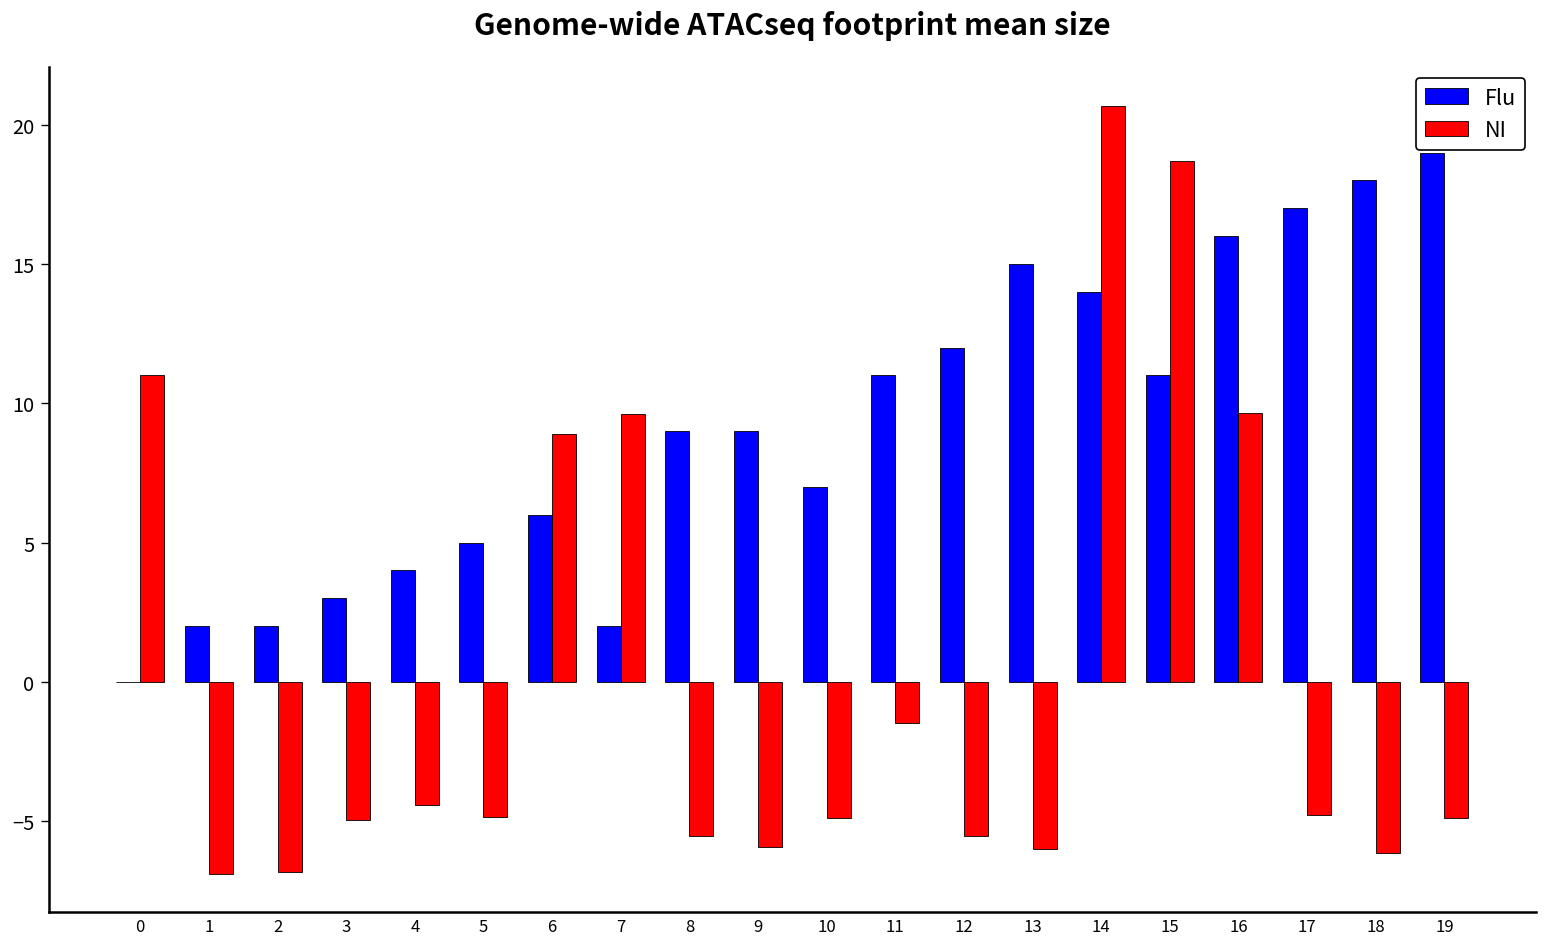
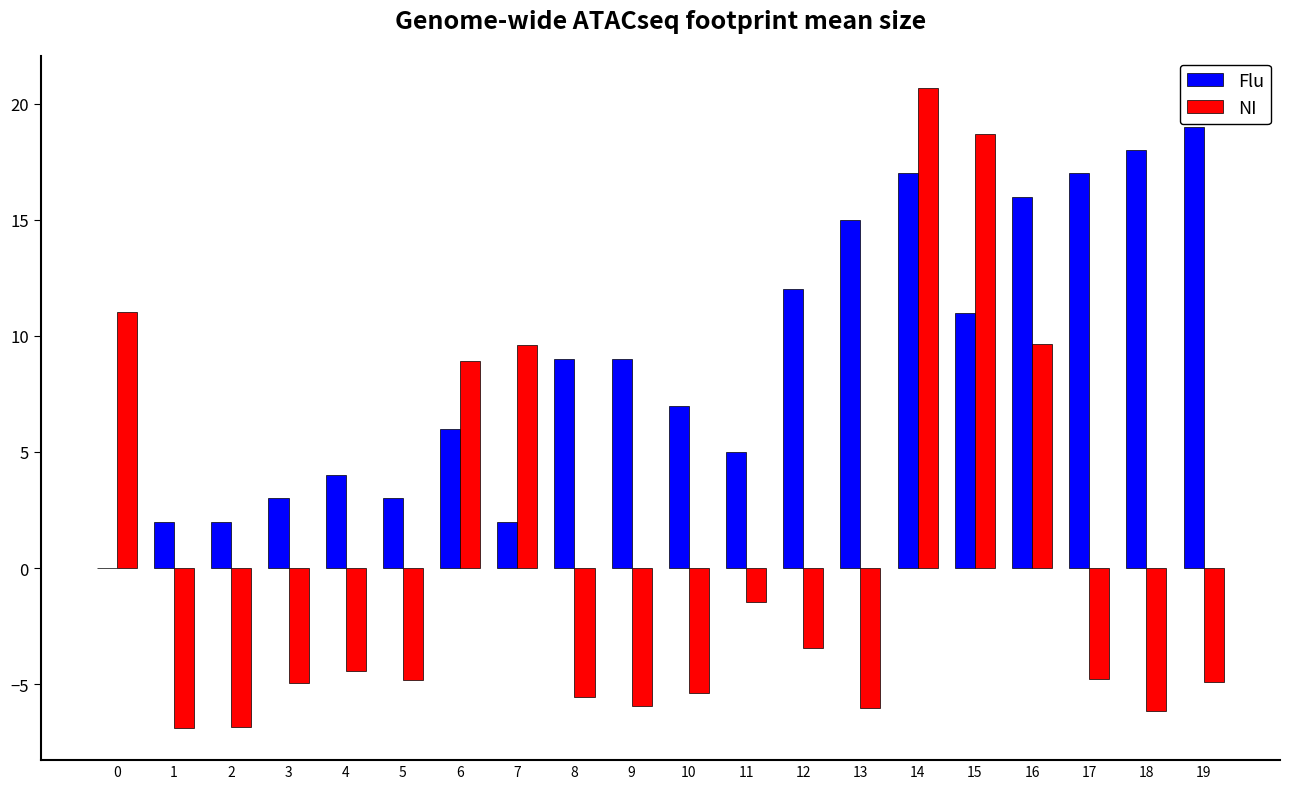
Flu, 5: 5 -> 3
NI, 10: -4.9 -> -5.4
Flu, 11: 11 -> 5
NI, 12: -5.5 -> -3.4
Flu, 14: 14 -> 17
